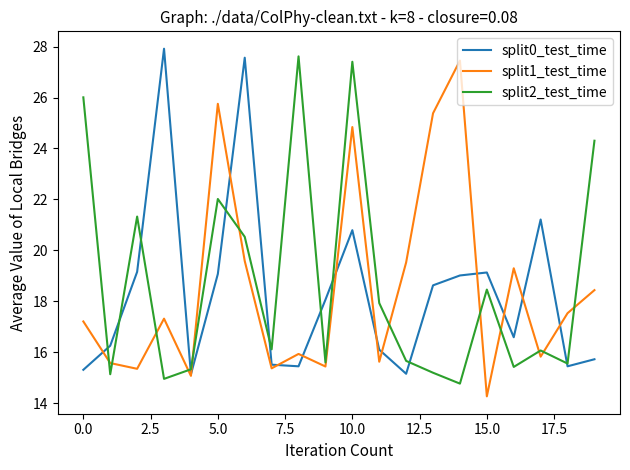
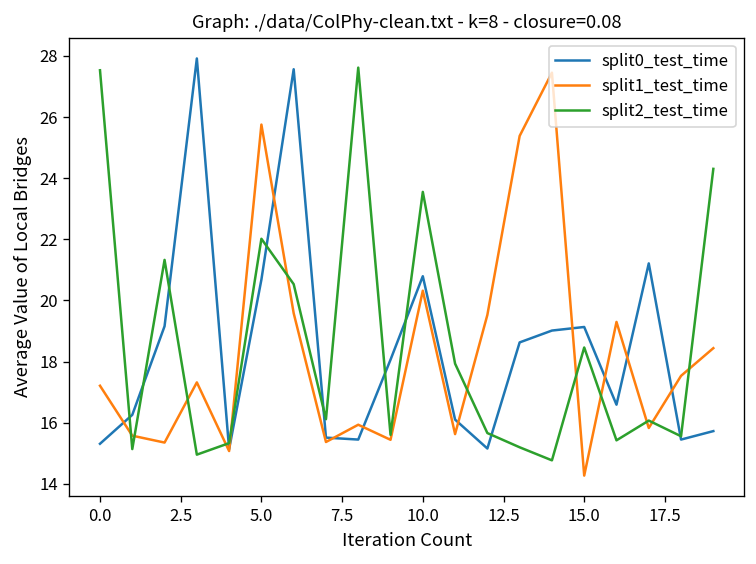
split2_test_time, 0.0: 26.0 -> 27.5
split0_test_time, 5.0: 19.1 -> 20.7
split1_test_time, 10.0: 24.8 -> 20.3
split2_test_time, 10.0: 27.4 -> 23.6
